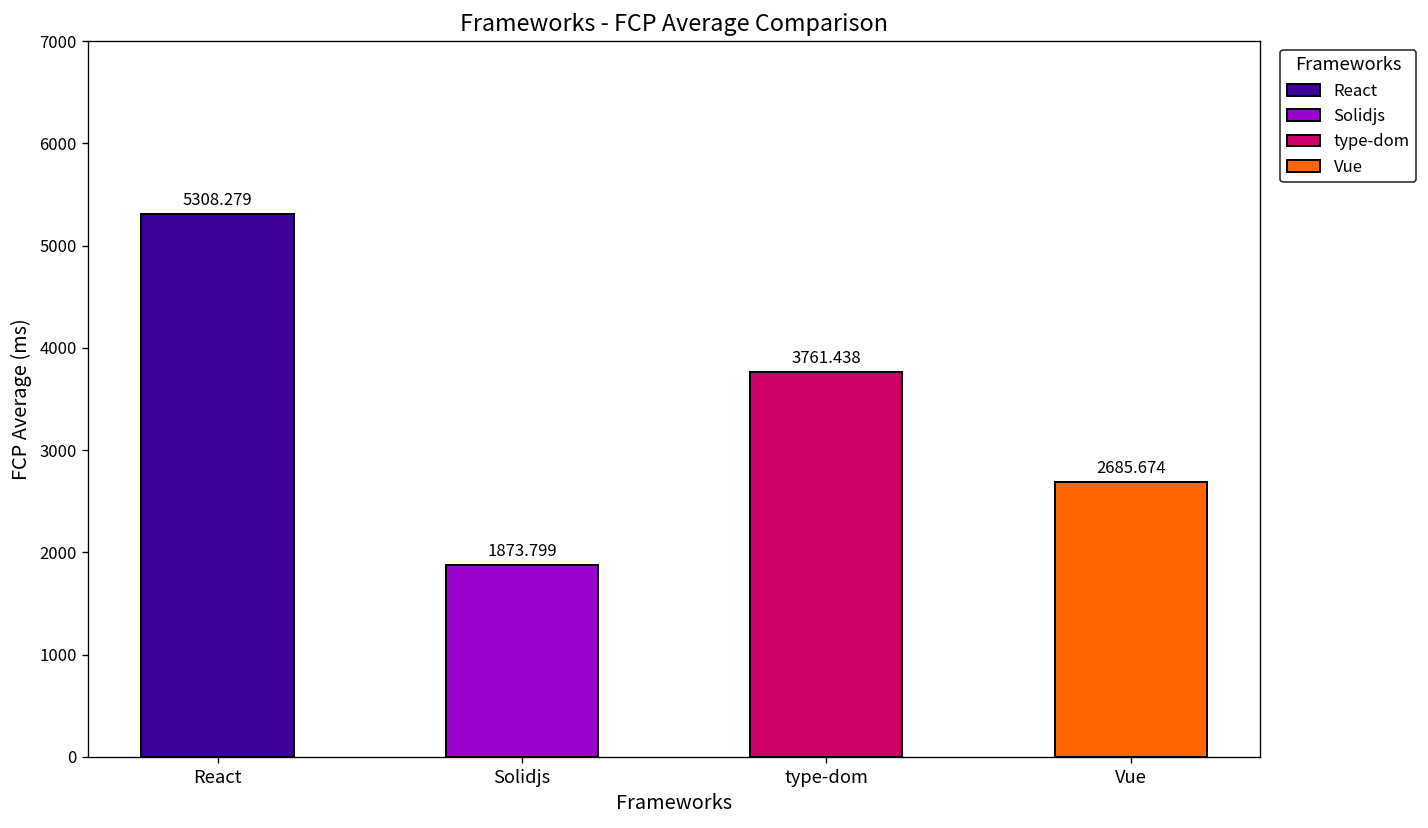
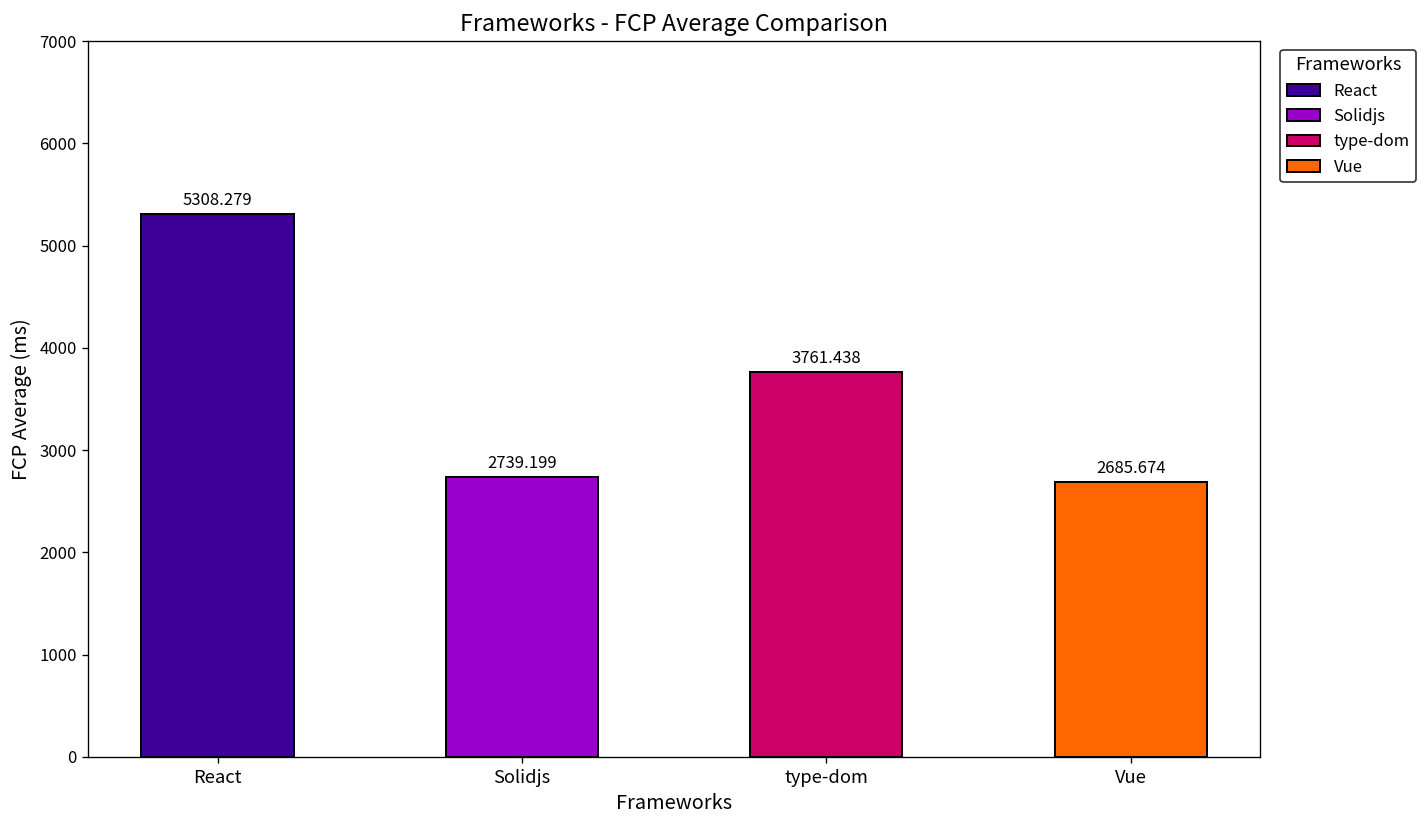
Solidjs: 1873.799 -> 2739.199
